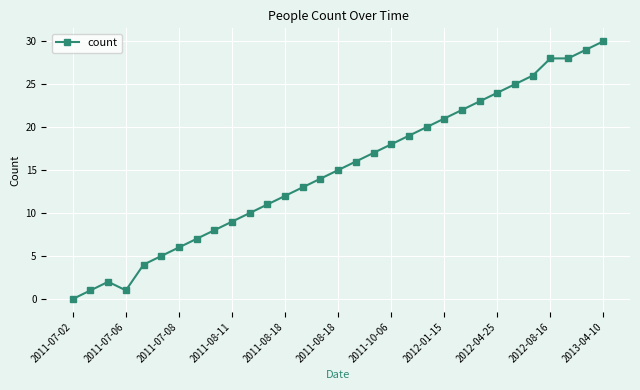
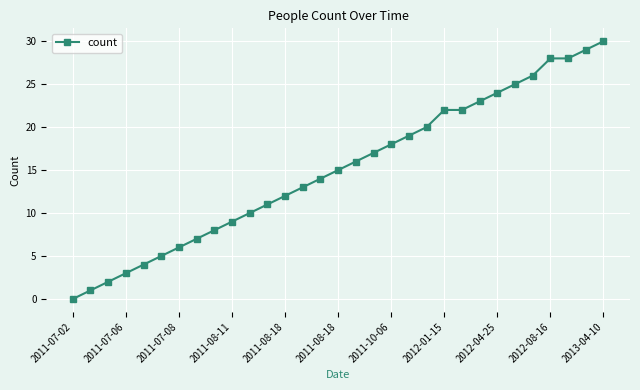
2011-07-06: 1 -> 3
2012-01-15: 21 -> 22
